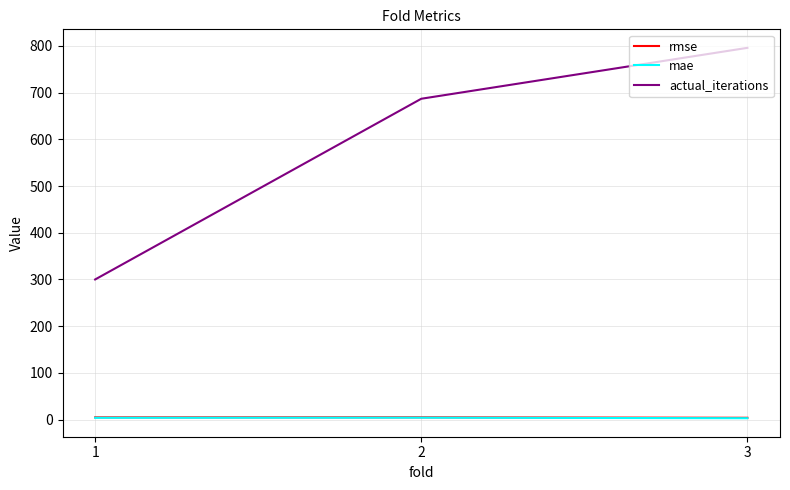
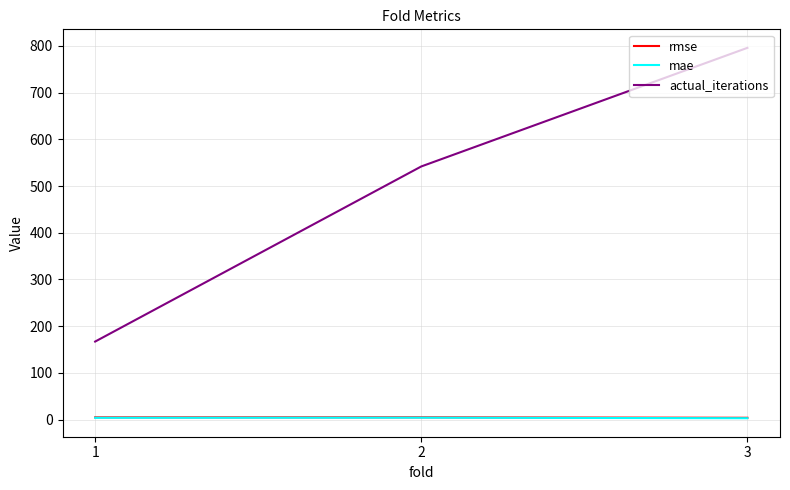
actual_iterations, 1: 300 -> 170
actual_iterations, 2: 690 -> 540
